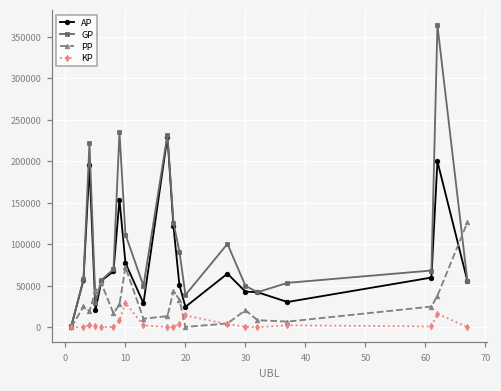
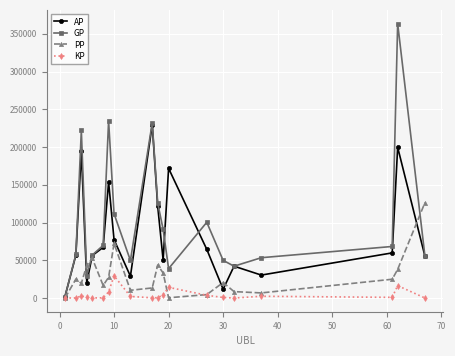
AP, 20: 20000 -> 170000
AP, 30: 40000 -> 10000
